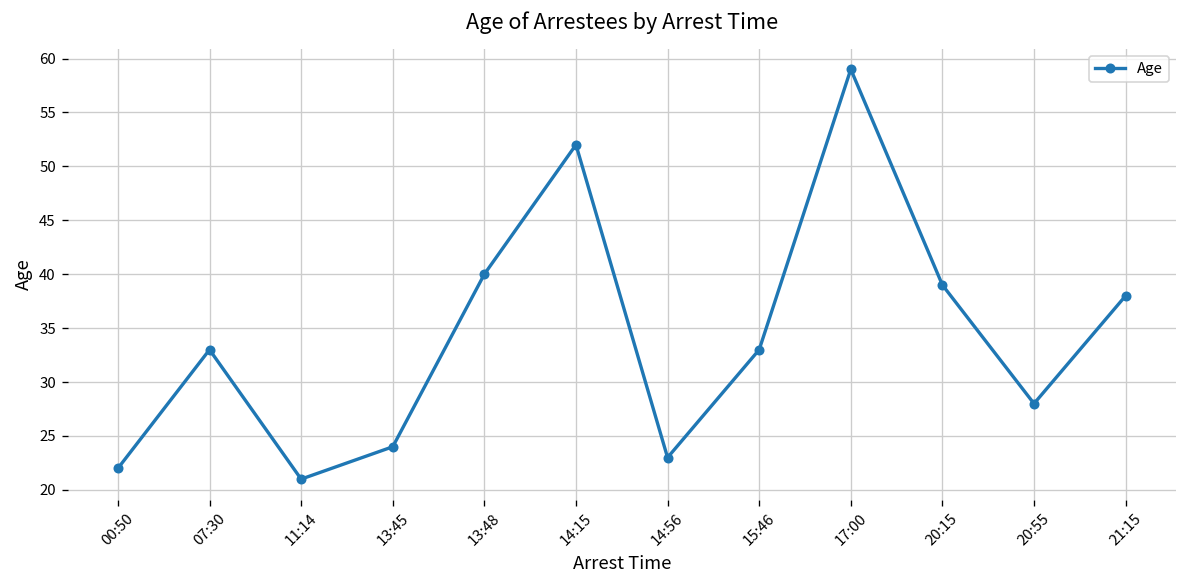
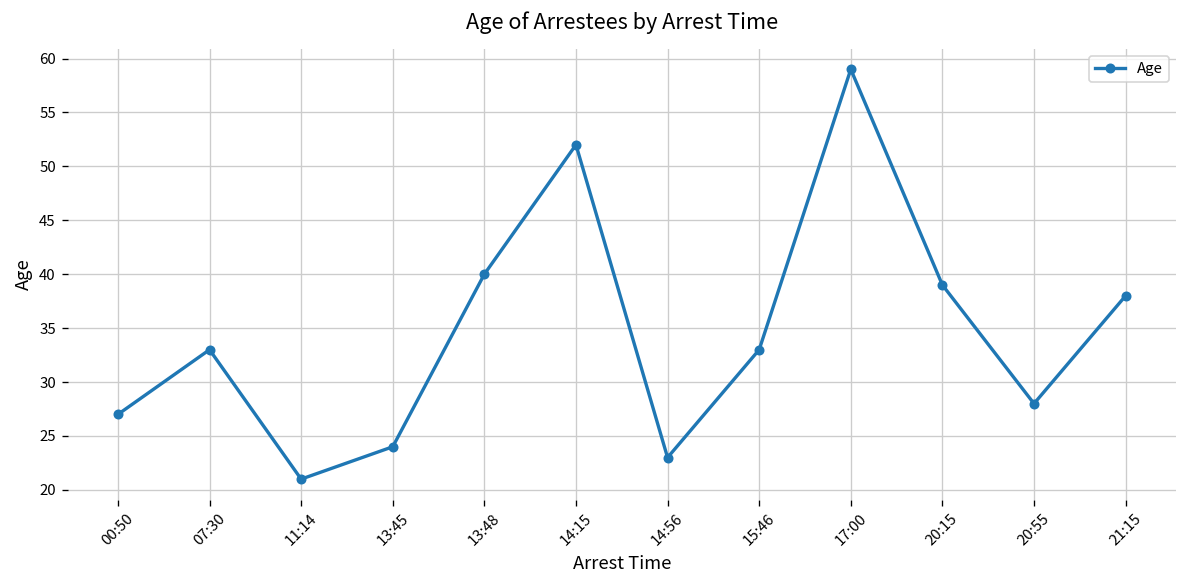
00:50: 22 -> 27
